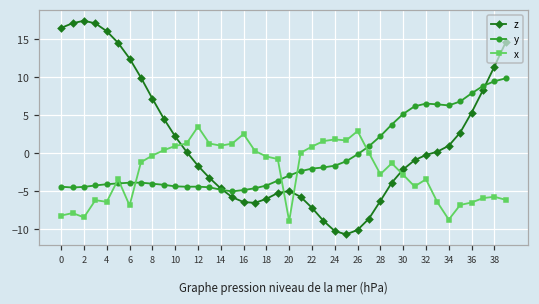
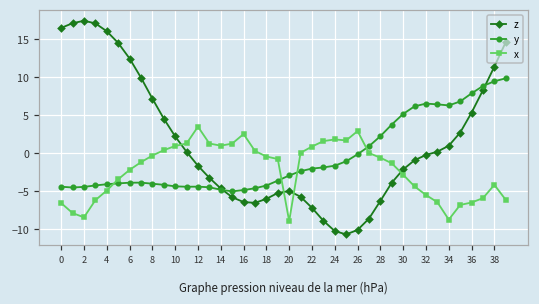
x, 0: -8 -> -7
x, 4: -6 -> -5
x, 6: -7 -> -2
x, 28: -3 -> -1
x, 32: -3 -> -6
x, 38: -6 -> -4
